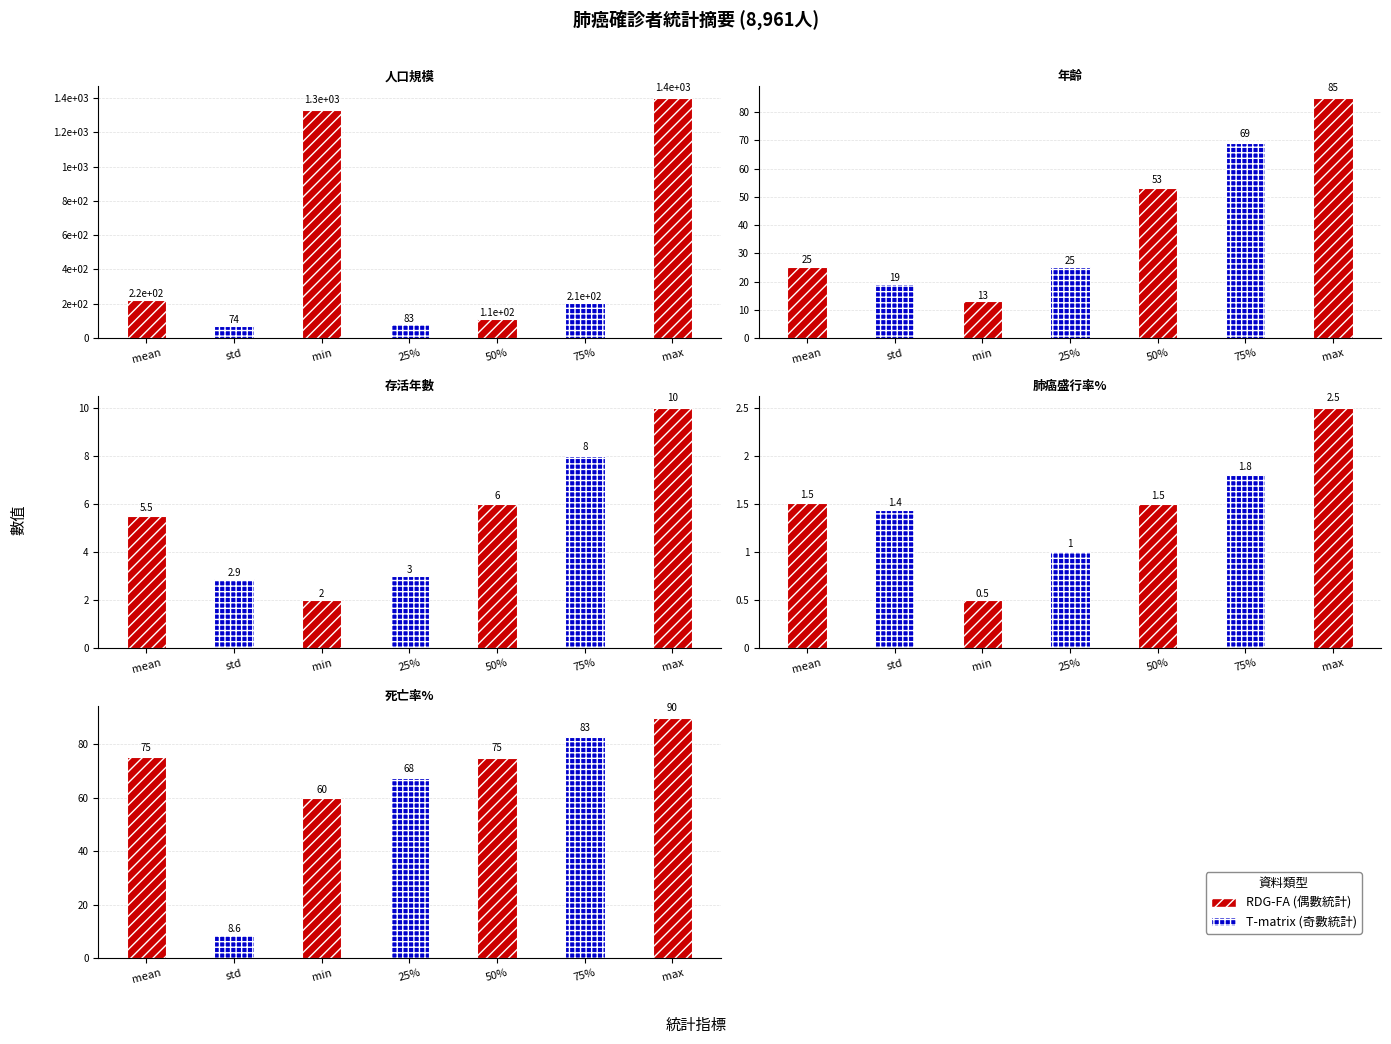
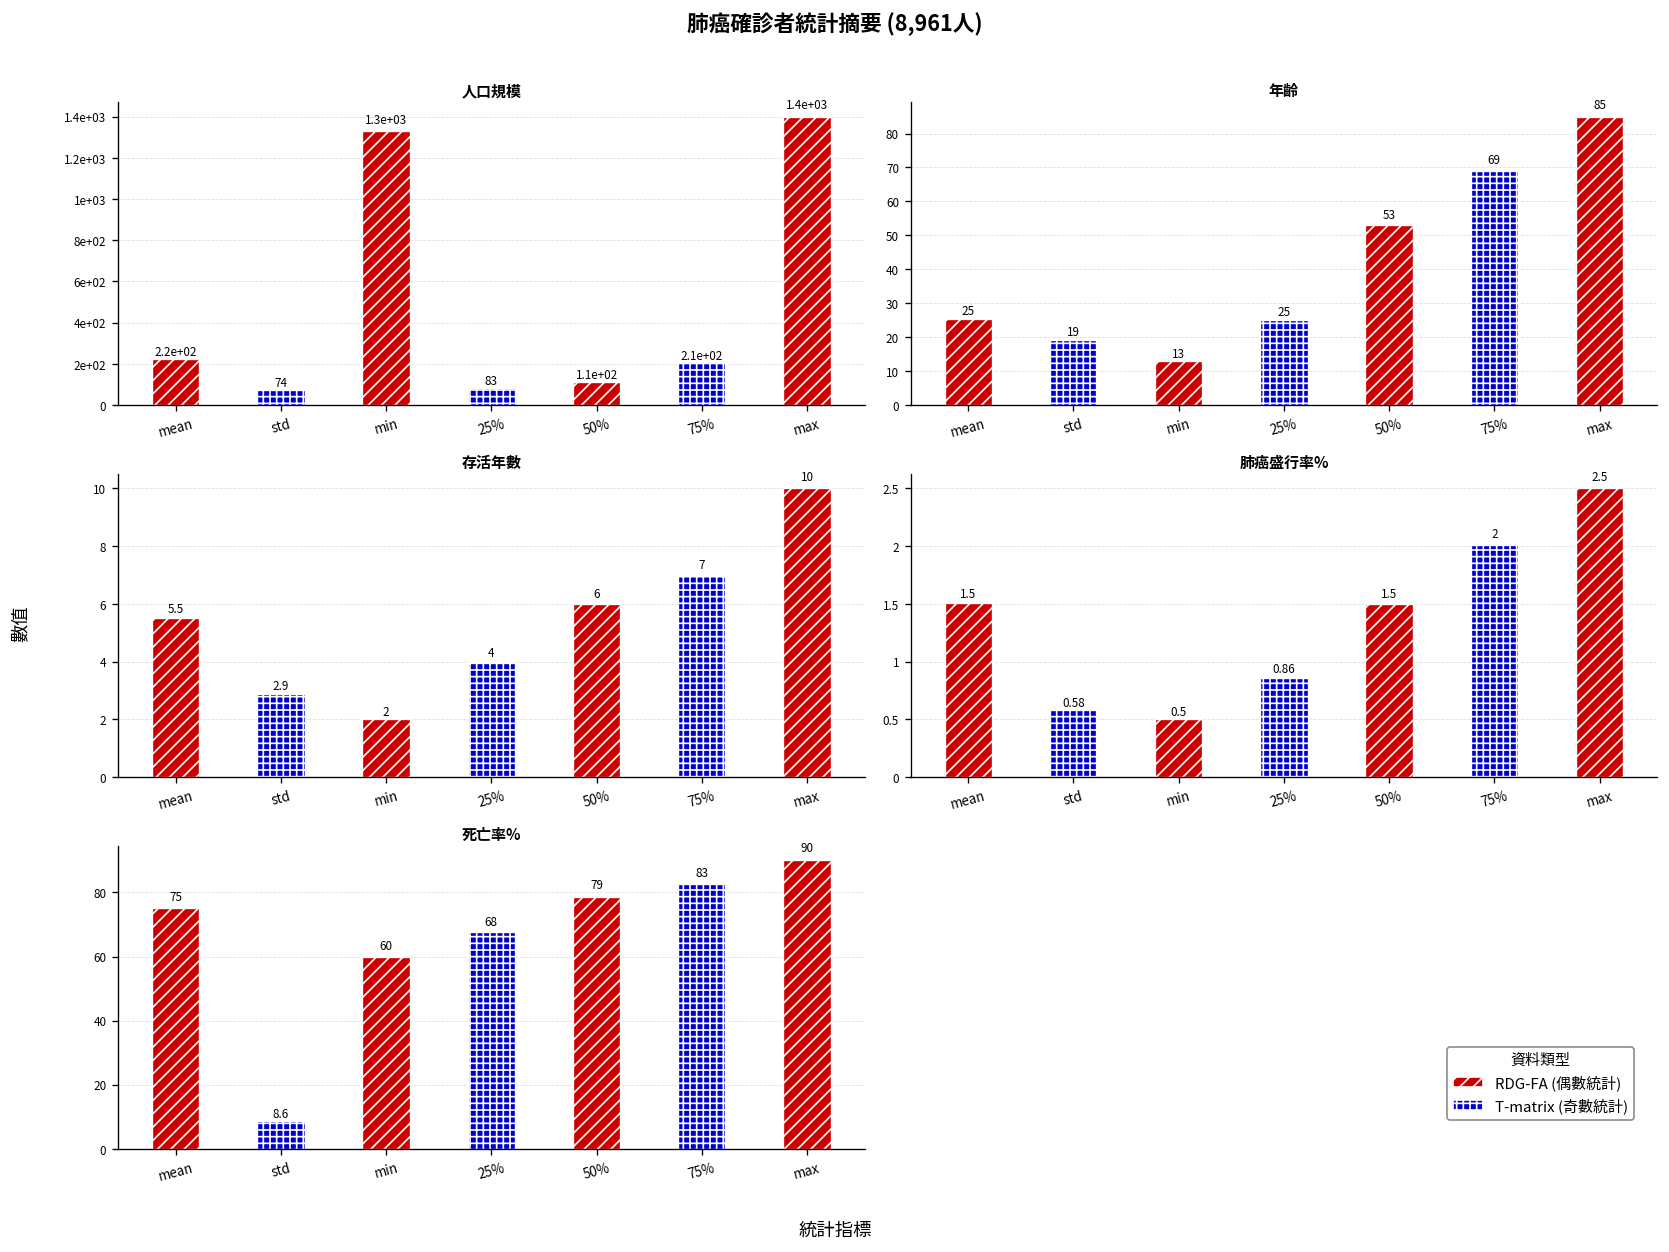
存活年數, 25%: 3 -> 4
存活年數, 75%: 8 -> 7
肺癌盛行率%, std: 1.4 -> 0.58
肺癌盛行率%, 25%: 1 -> 0.86
肺癌盛行率%, 75%: 1.8 -> 2
死亡率%, 50%: 75 -> 79
